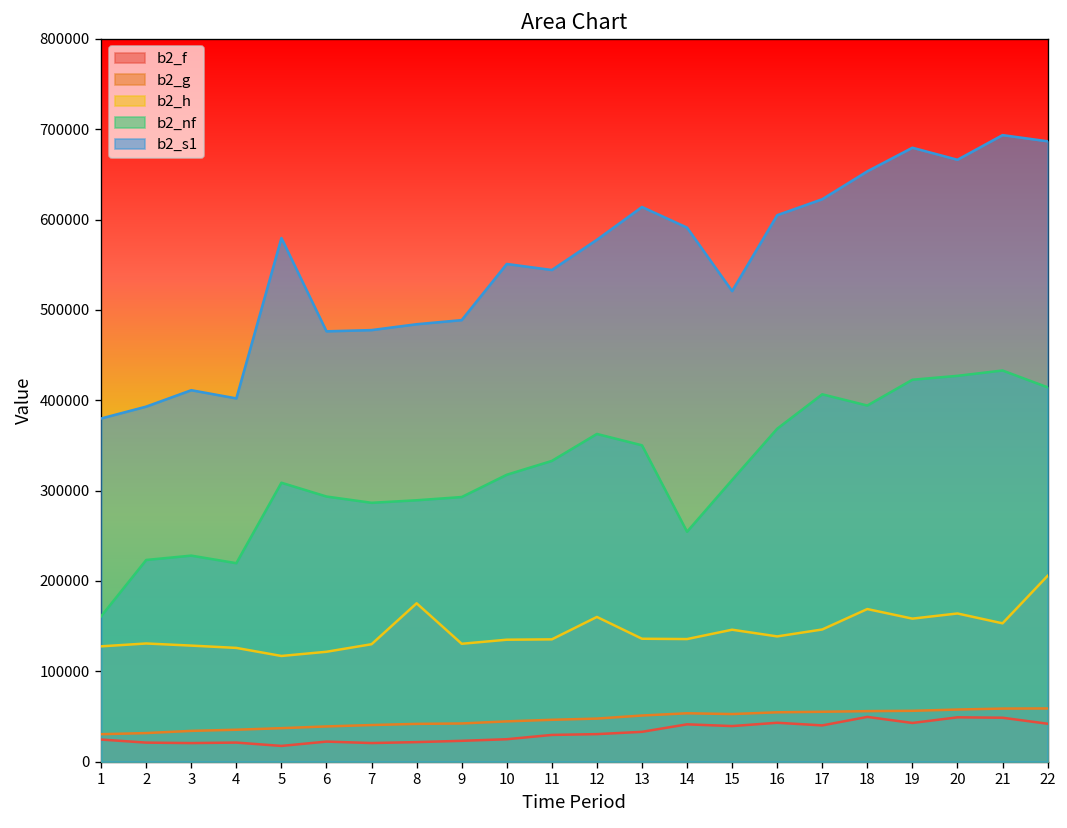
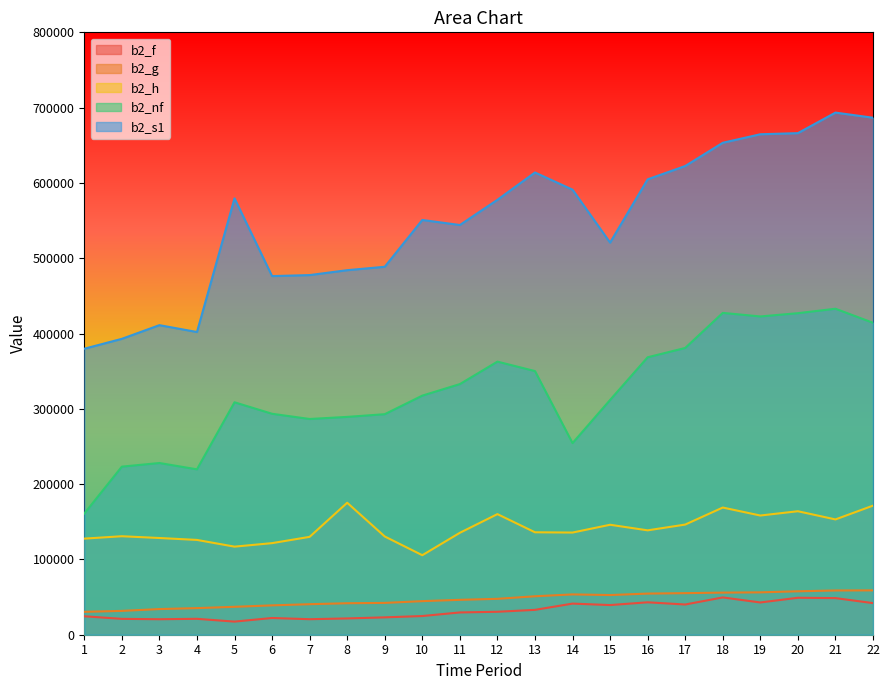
b2_h, 10: 130000 -> 110000
b2_nf, 17: 410000 -> 380000
b2_nf, 18: 390000 -> 430000
b2_s1, 19: 680000 -> 660000
b2_h, 22: 210000 -> 170000
